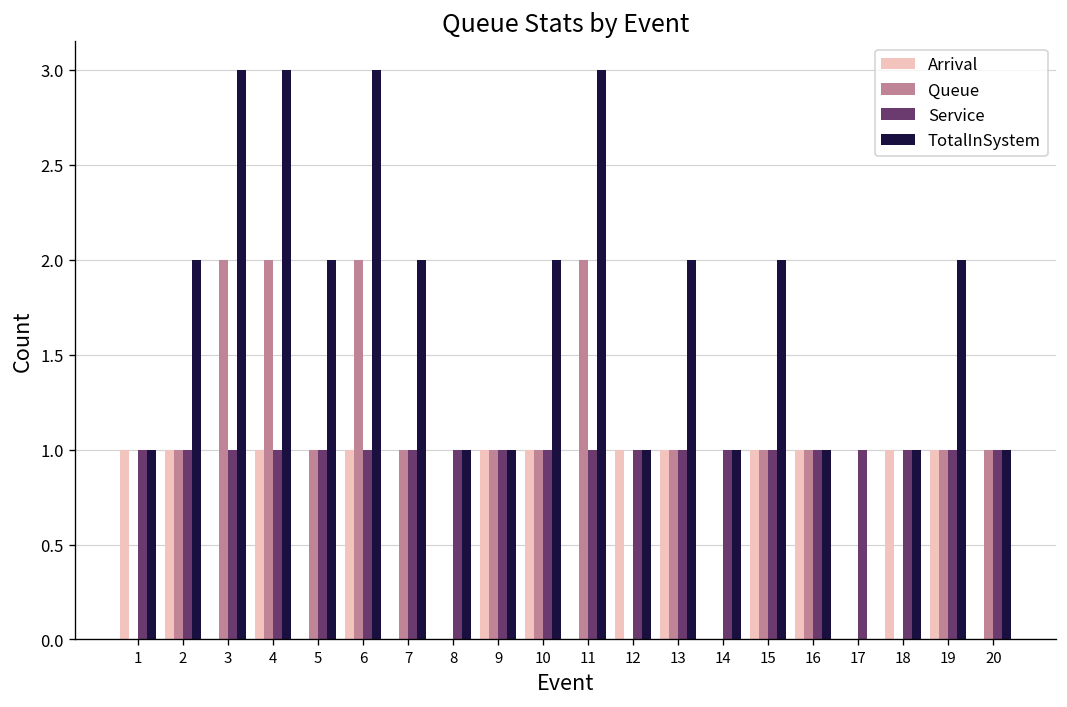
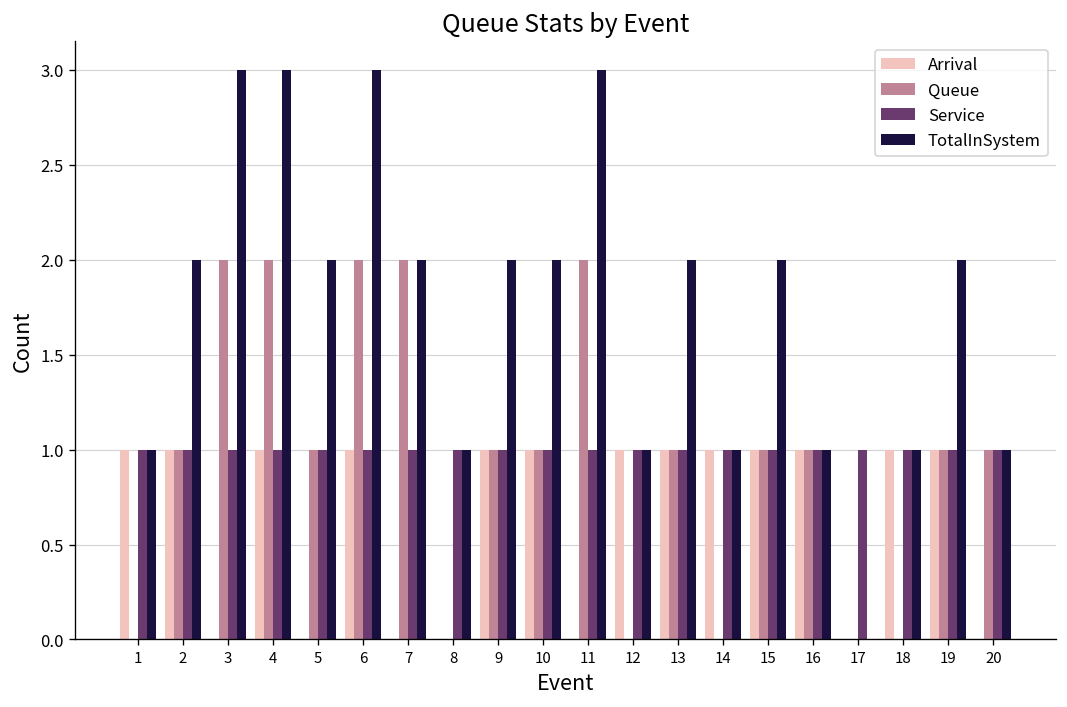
Queue, 7: 1 -> 2
TotalInSystem, 9: 1 -> 2
Arrival, 14: 0 -> 1
